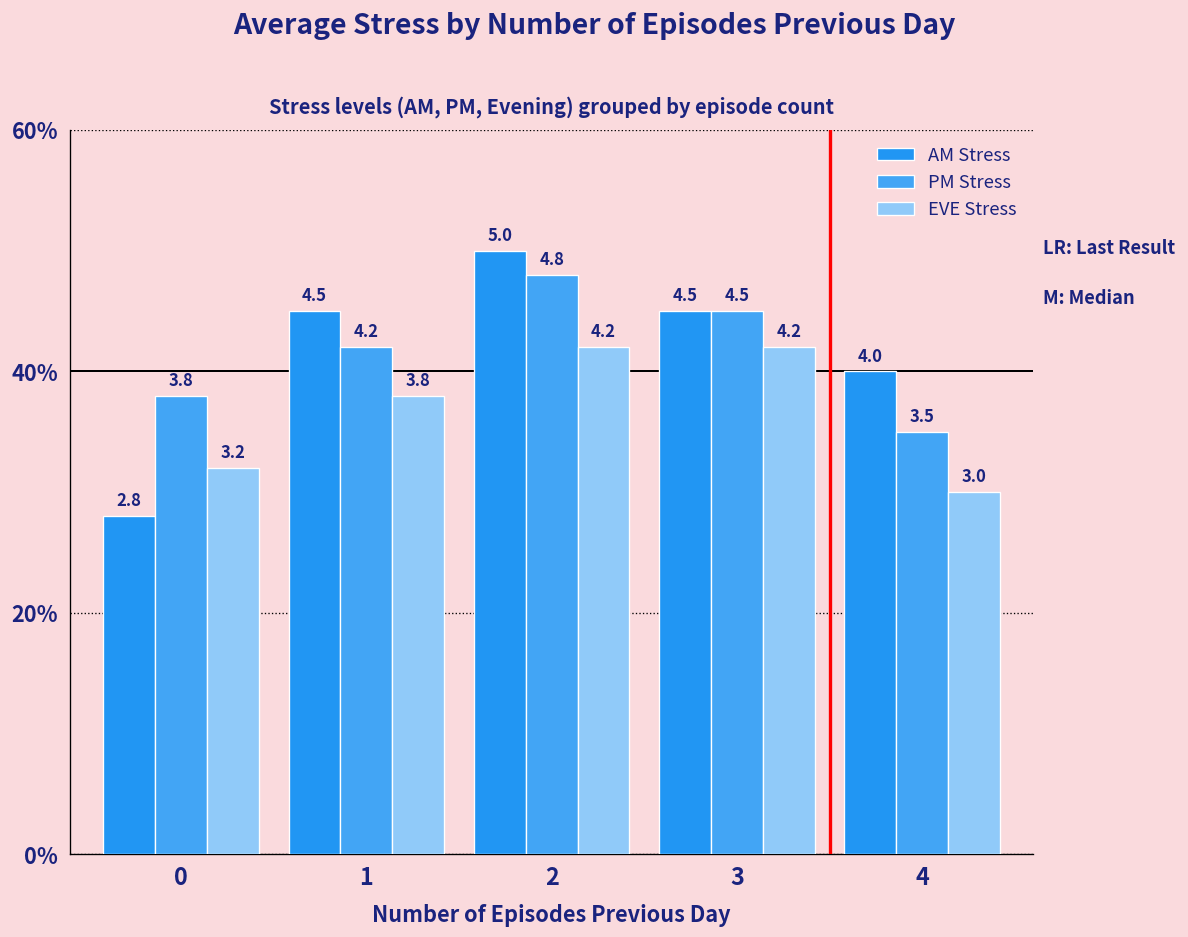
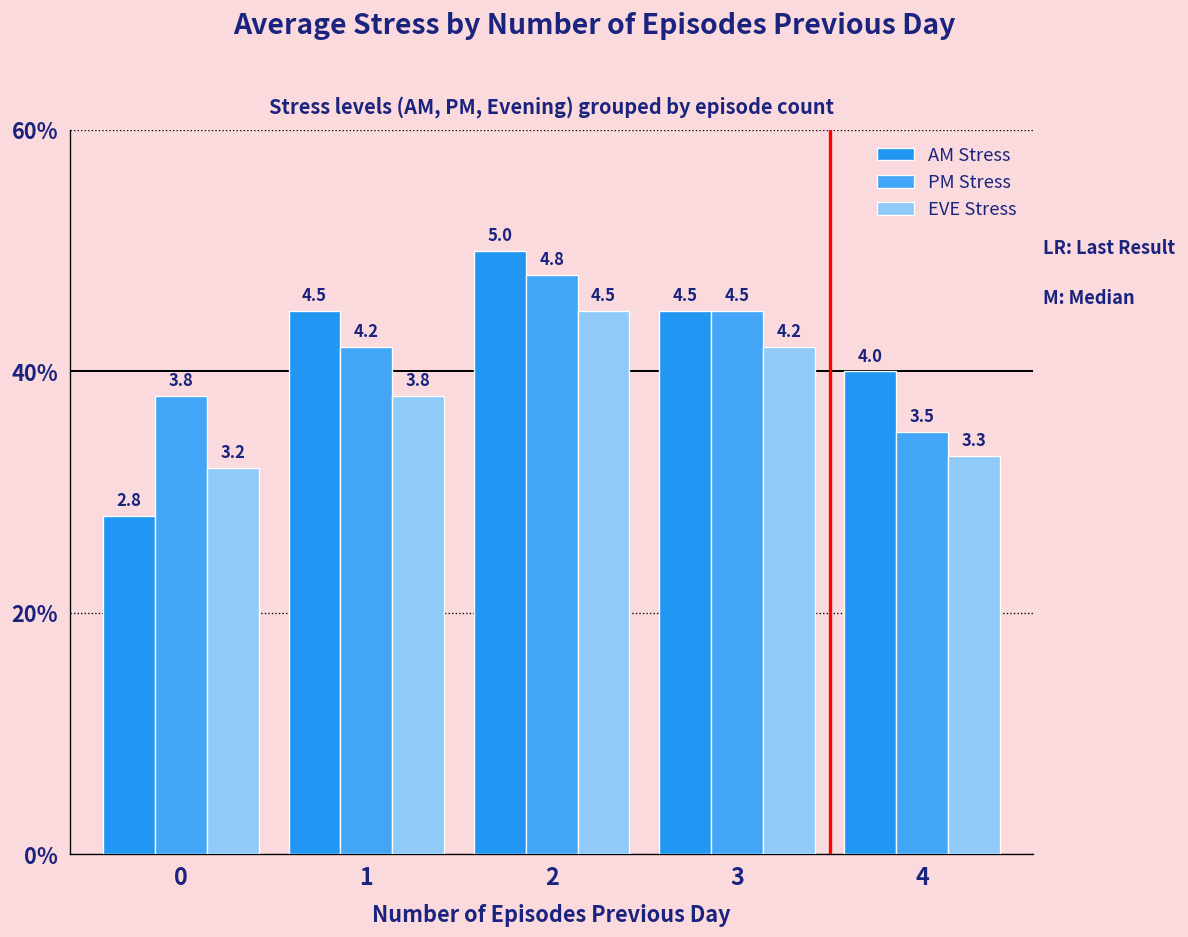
EVE Stress, 2: 4.2 -> 4.5
EVE Stress, 4: 3.0 -> 3.3
